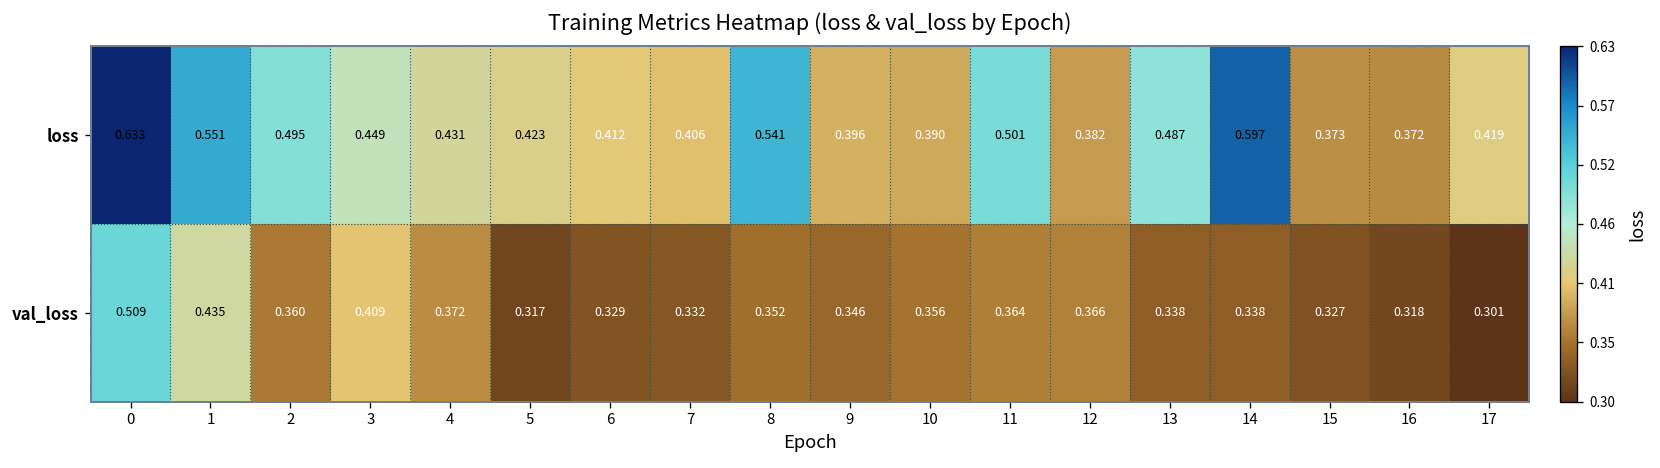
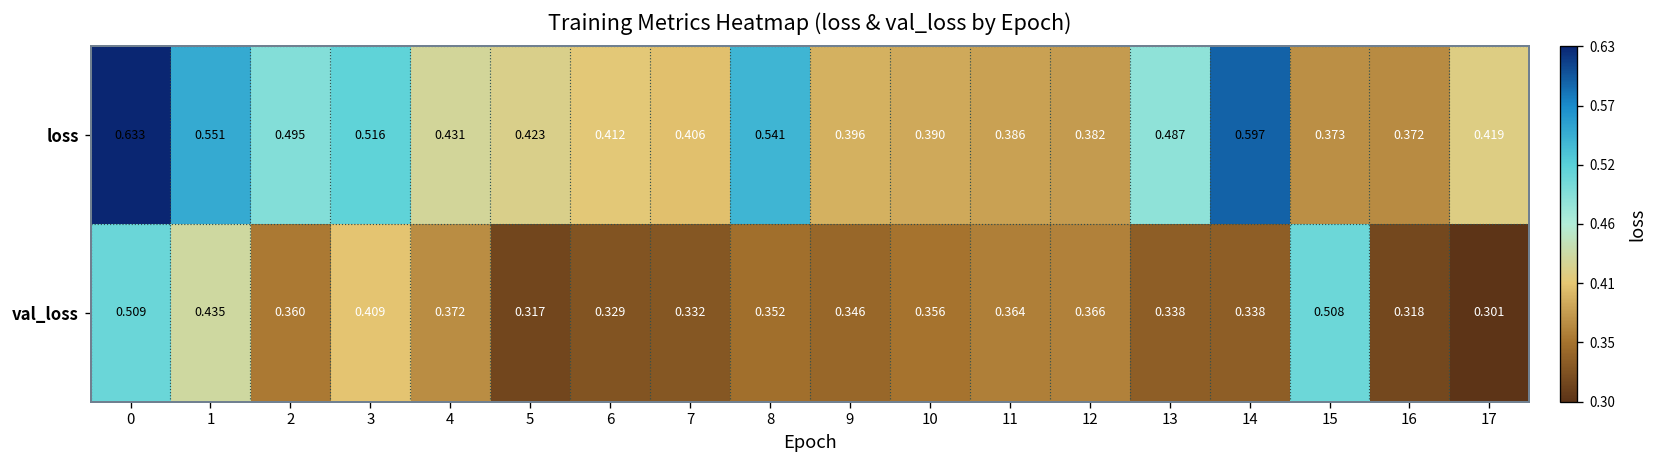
loss, 3: 0.449 -> 0.516
loss, 11: 0.501 -> 0.386
val_loss, 15: 0.327 -> 0.508
